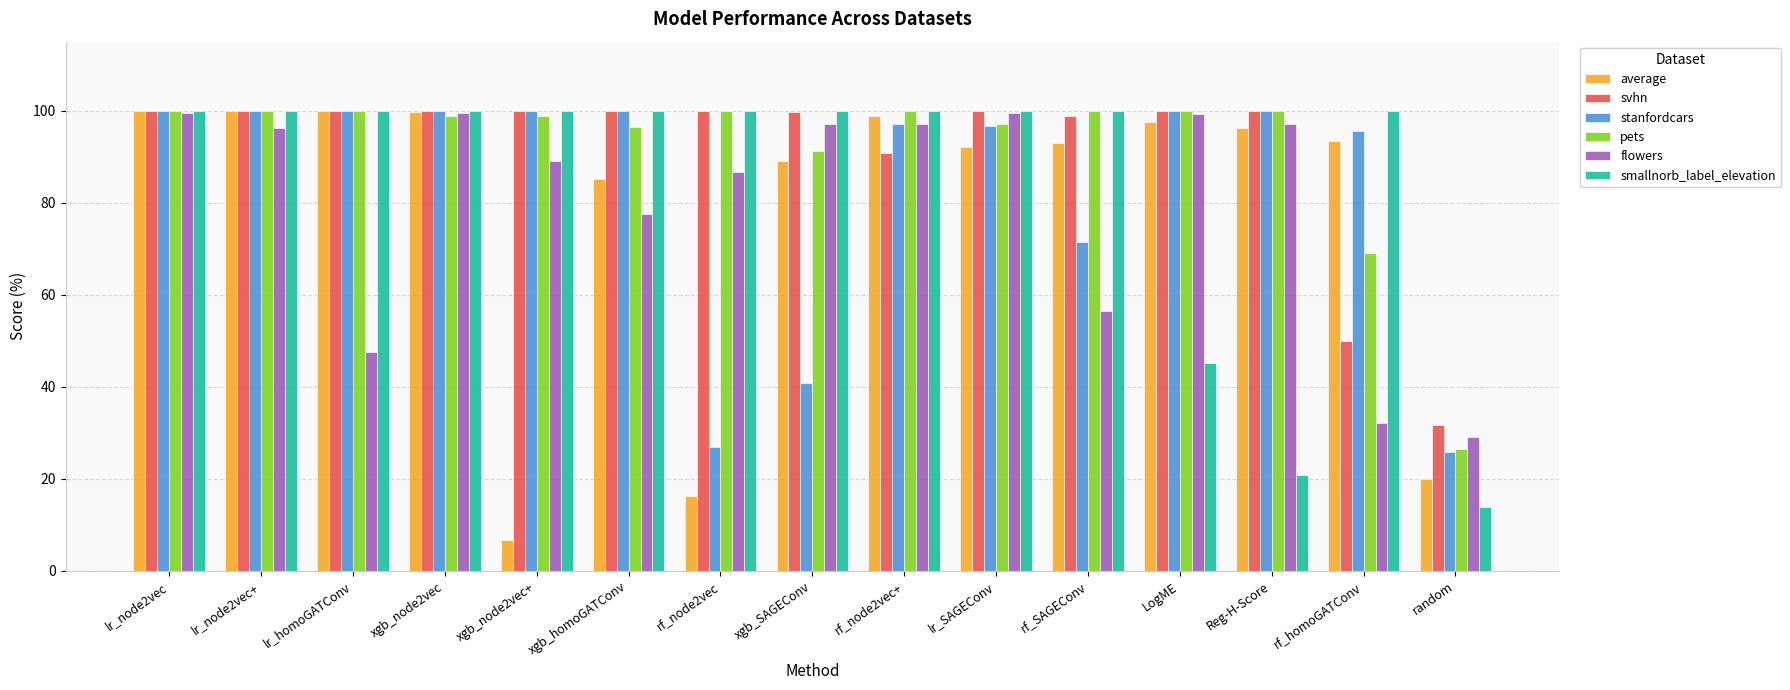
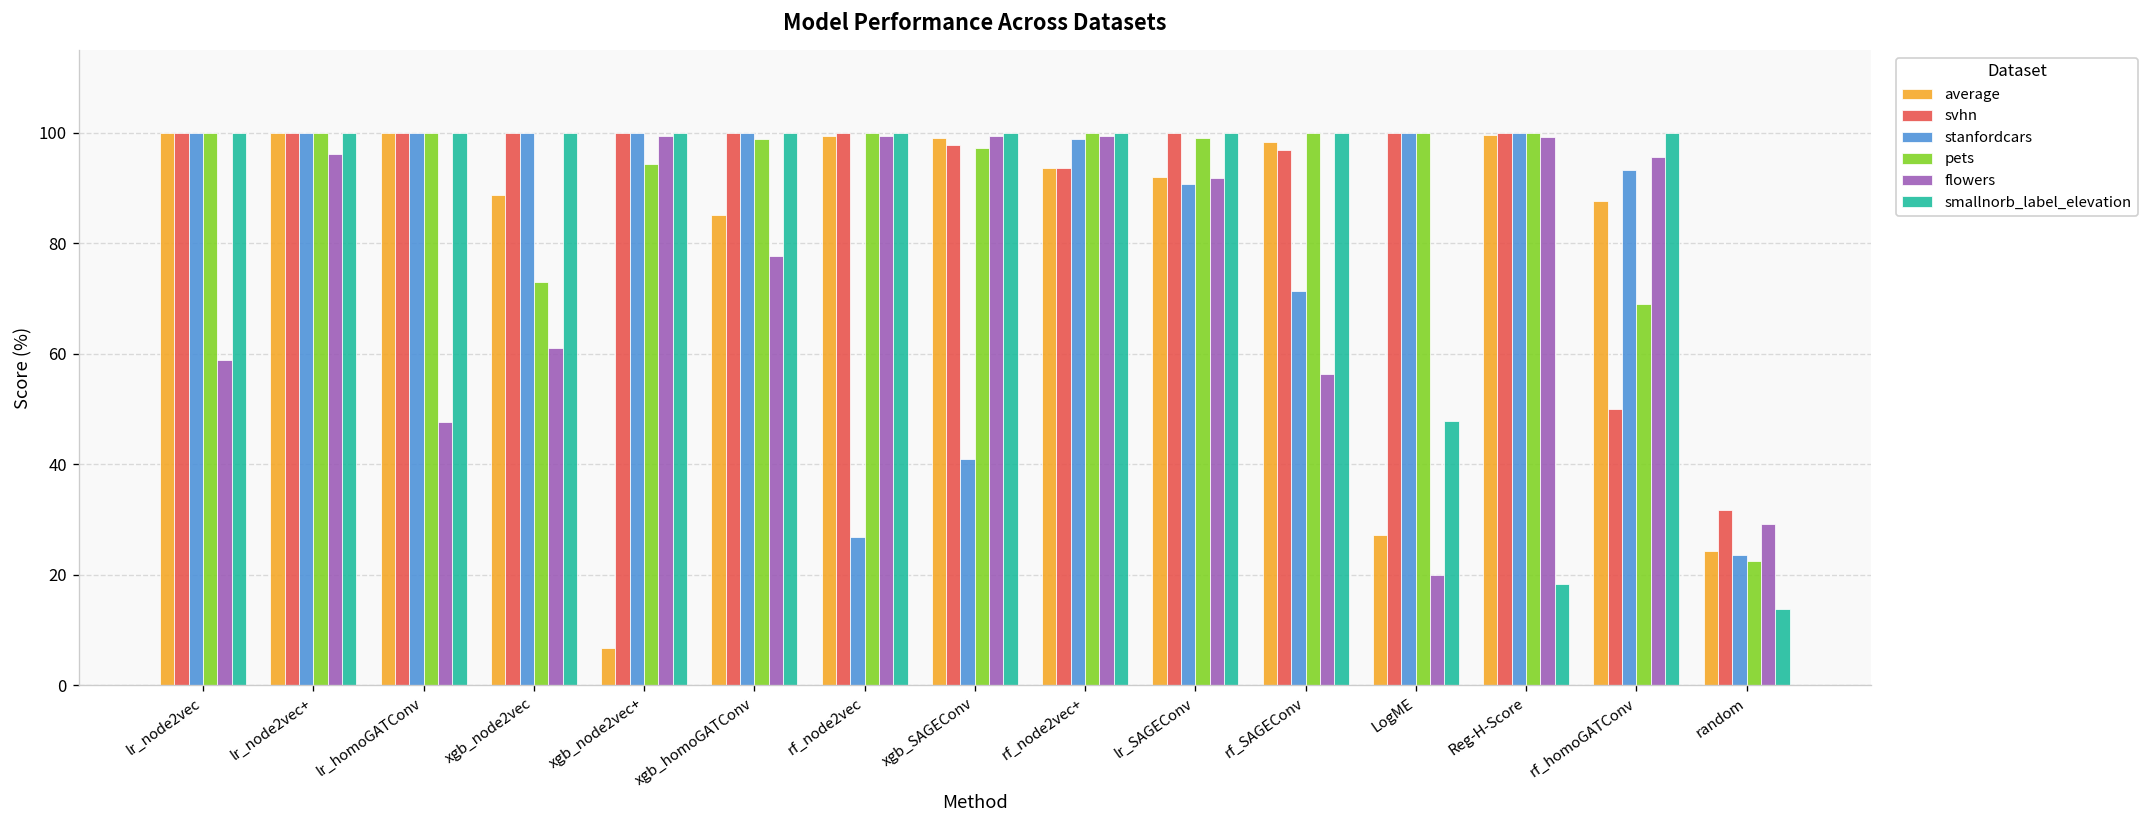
flowers, lr_node2vec: 99 -> 59
average, xgb_node2vec: 100 -> 89
pets, xgb_node2vec: 99 -> 73
flowers, xgb_node2vec: 99 -> 61
pets, xgb_node2vec+: 99 -> 94
flowers, xgb_node2vec+: 89 -> 99
pets, xgb_homoGATConv: 97 -> 99
average, rf_node2vec: 16 -> 100
flowers, rf_node2vec: 87 -> 99
average, xgb_SAGEConv: 89 -> 99
svhn, xgb_SAGEConv: 100 -> 98
pets, xgb_SAGEConv: 91 -> 97
flowers, xgb_SAGEConv: 97 -> 99
average, rf_node2vec+: 99 -> 94
svhn, rf_node2vec+: 91 -> 94
stanfordcars, rf_node2vec+: 97 -> 99
flowers, rf_node2vec+: 97 -> 99
stanfordcars, lr_SAGEConv: 97 -> 91
pets, lr_SAGEConv: 97 -> 99
flowers, lr_SAGEConv: 99 -> 92
average, rf_SAGEConv: 93 -> 98
svhn, rf_SAGEConv: 99 -> 97
average, LogME: 98 -> 27
flowers, LogME: 99 -> 20
smallnorb_label_elevation, LogME: 45 -> 48
average, Reg-H-Score: 96 -> 100
flowers, Reg-H-Score: 97 -> 99
smallnorb_label_elevation, Reg-H-Score: 21 -> 18
average, rf_homoGATConv: 93 -> 88
stanfordcars, rf_homoGATConv: 95 -> 93
flowers, rf_homoGATConv: 32 -> 96
average, random: 20 -> 24
stanfordcars, random: 26 -> 24
pets, random: 27 -> 22
